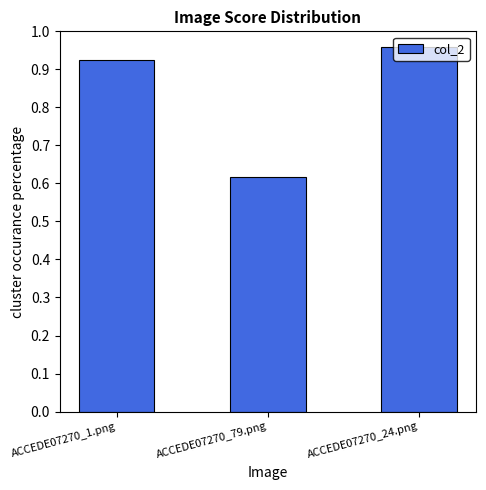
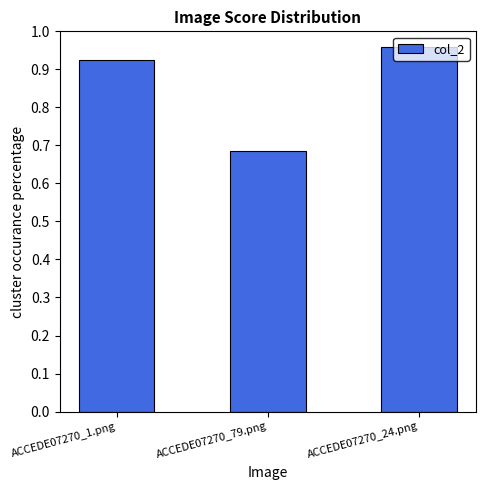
ACCEDE07270_79.png: 0.62 -> 0.68
